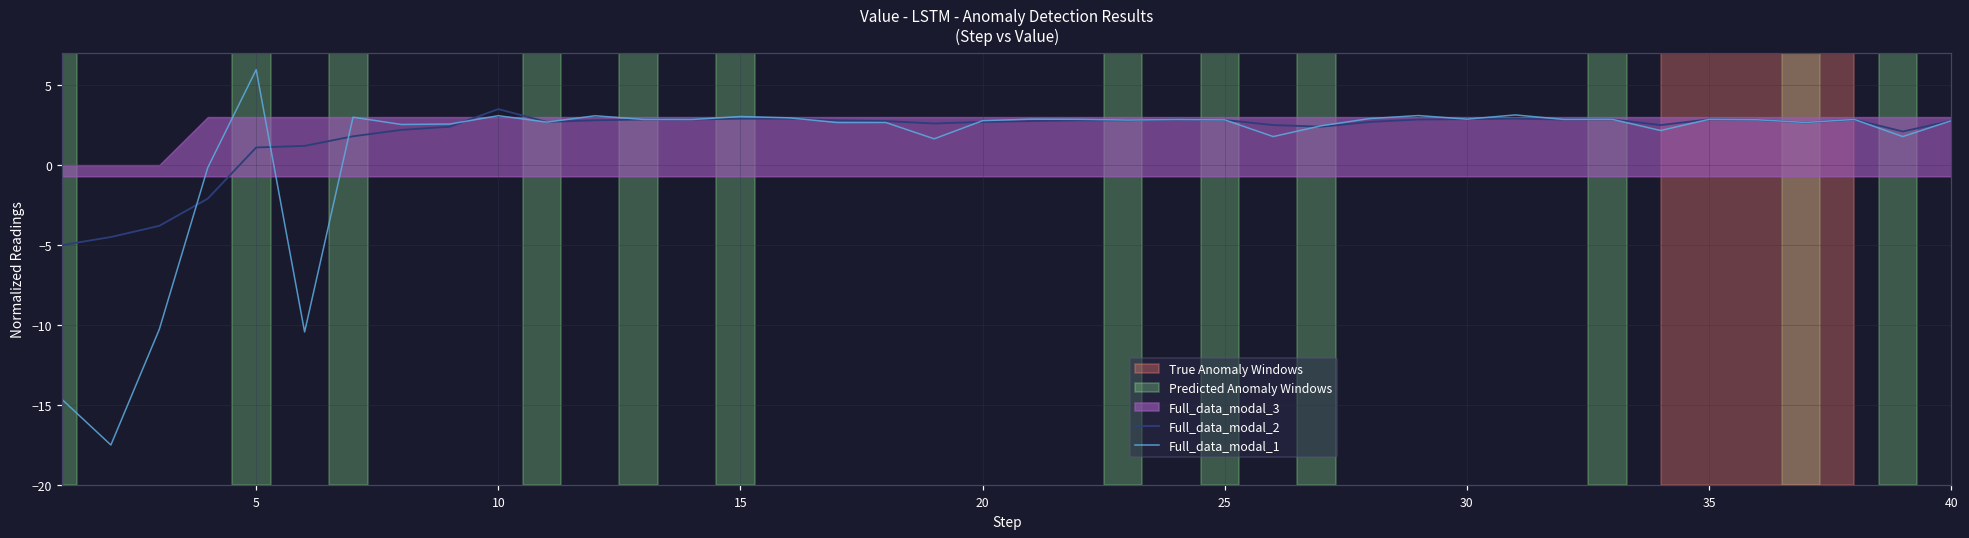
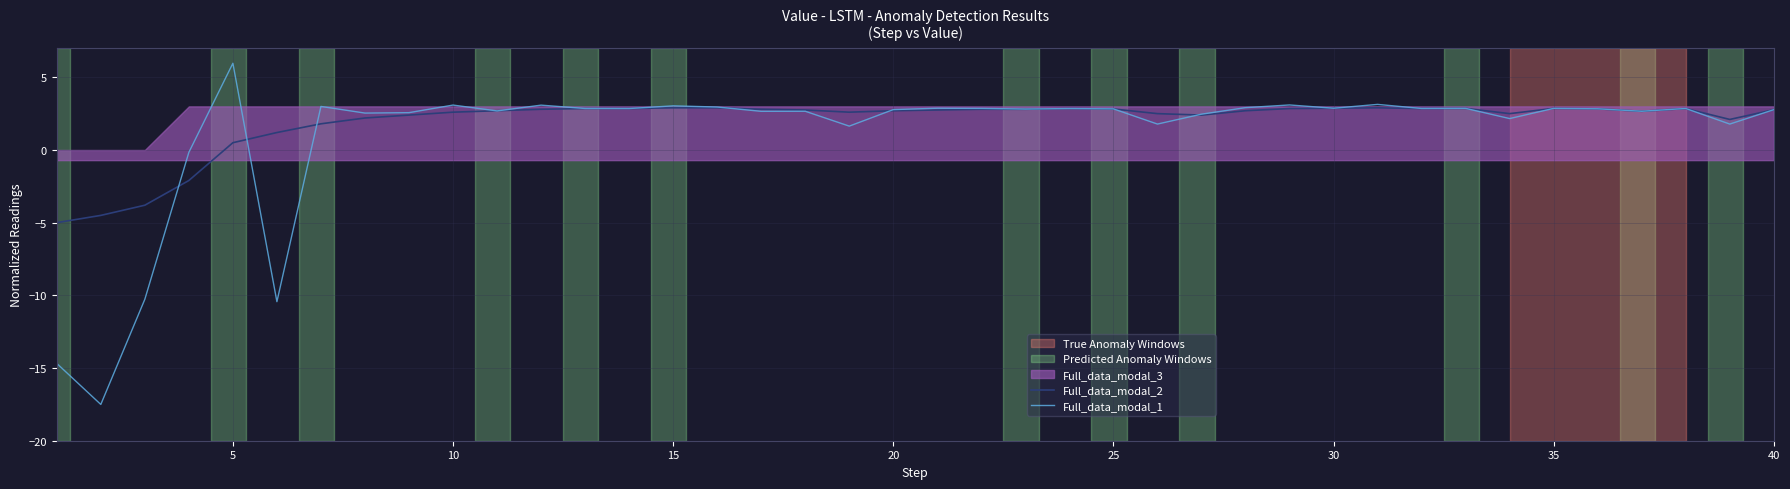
Full_data_modal_2, 5: 1.1 -> 0.5
Full_data_modal_2, 10: 3.5 -> 2.6
